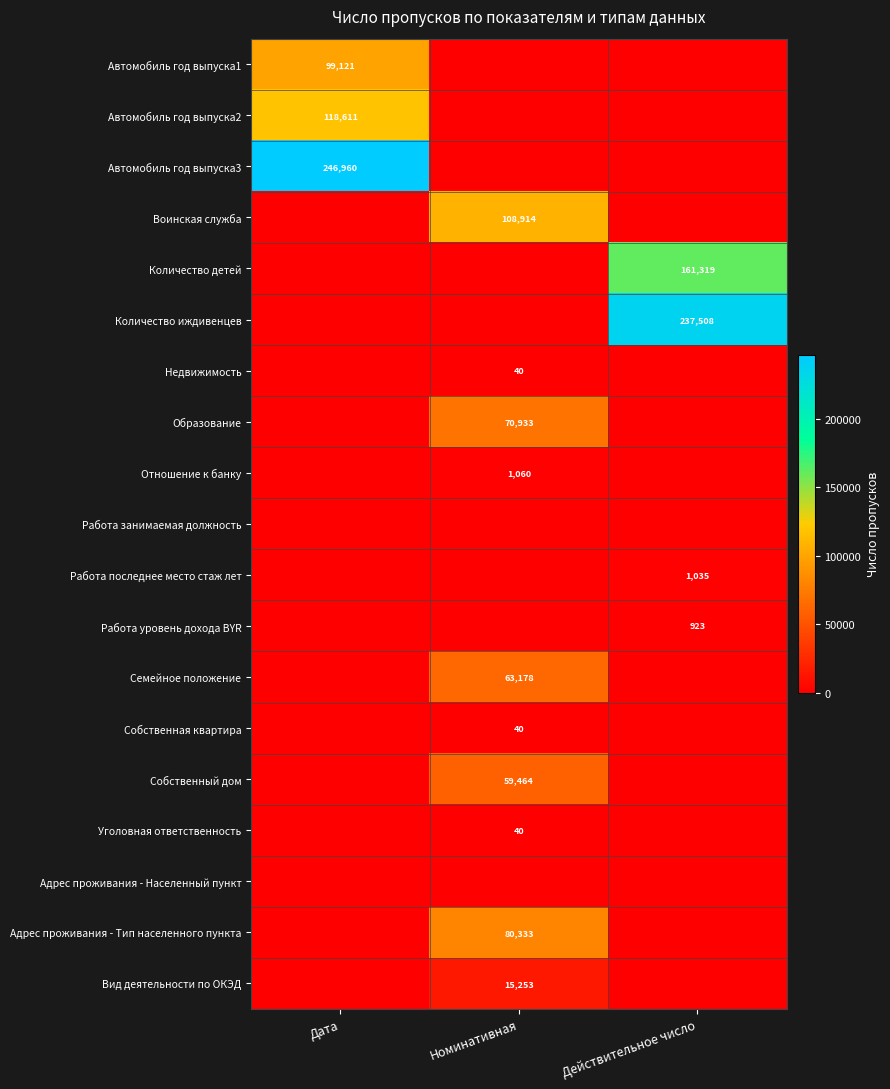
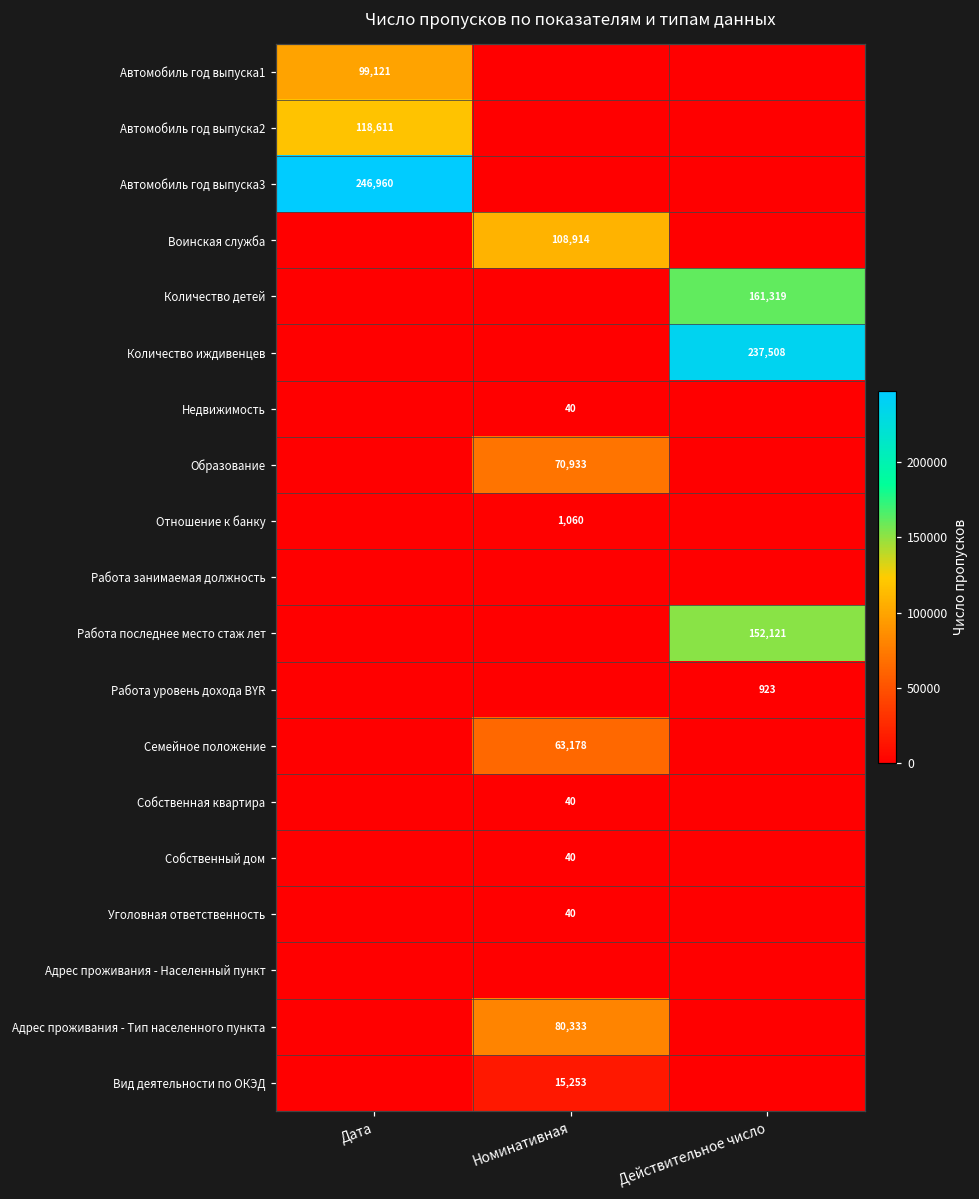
Работа последнее место стаж лет, Действительное число: 1,035 -> 152,121
Собственный дом, Номинативная: 59,464 -> 40
